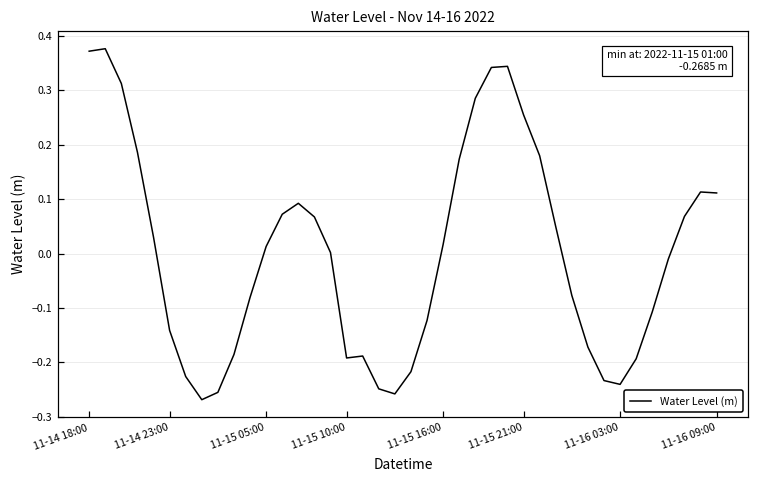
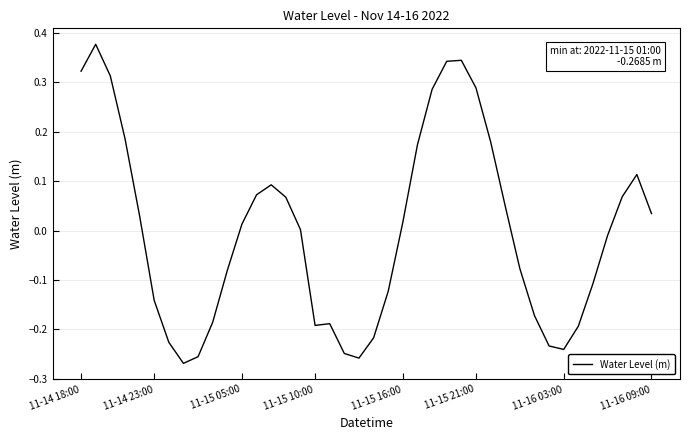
11-14 18:00: 0.37 -> 0.32
11-15 21:00: 0.26 -> 0.29
11-16 09:00: 0.11 -> 0.03
